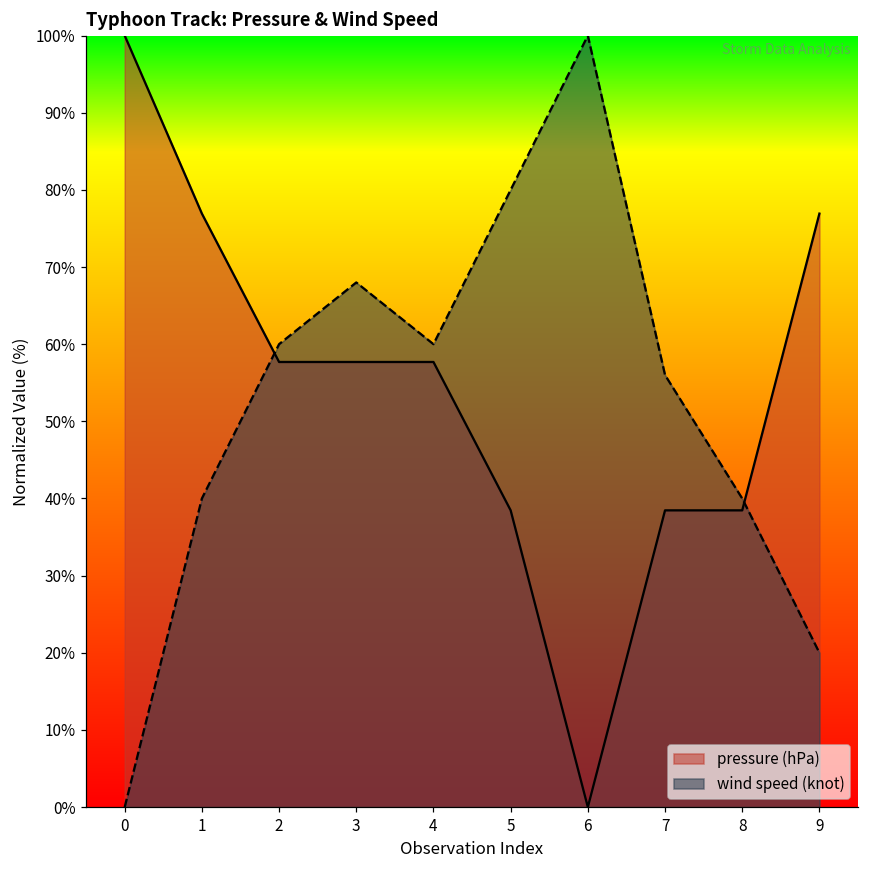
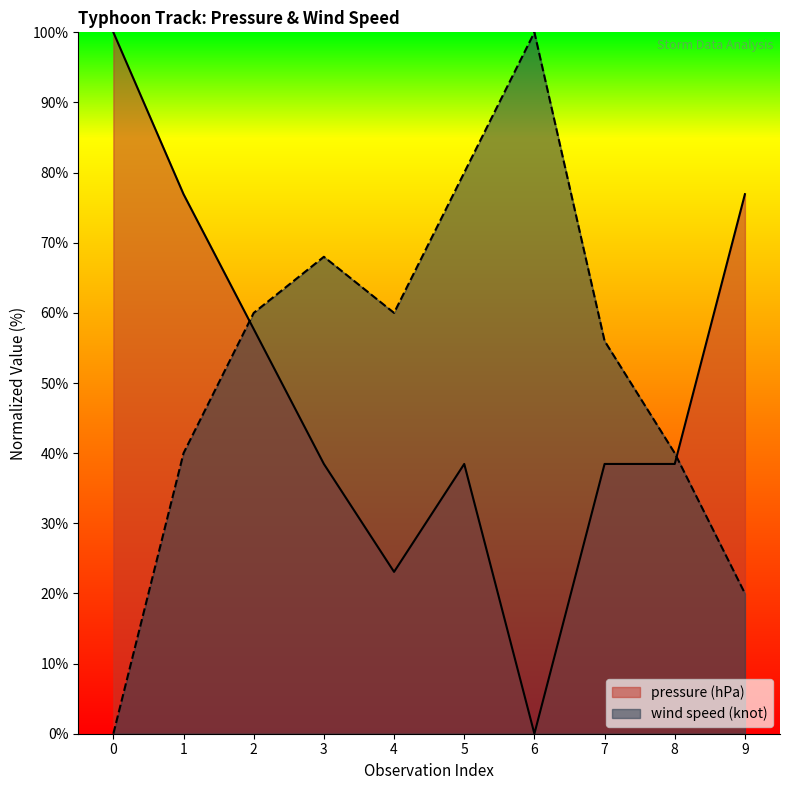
pressure (hPa), 3: 58% -> 38%
pressure (hPa), 4: 58% -> 23%
